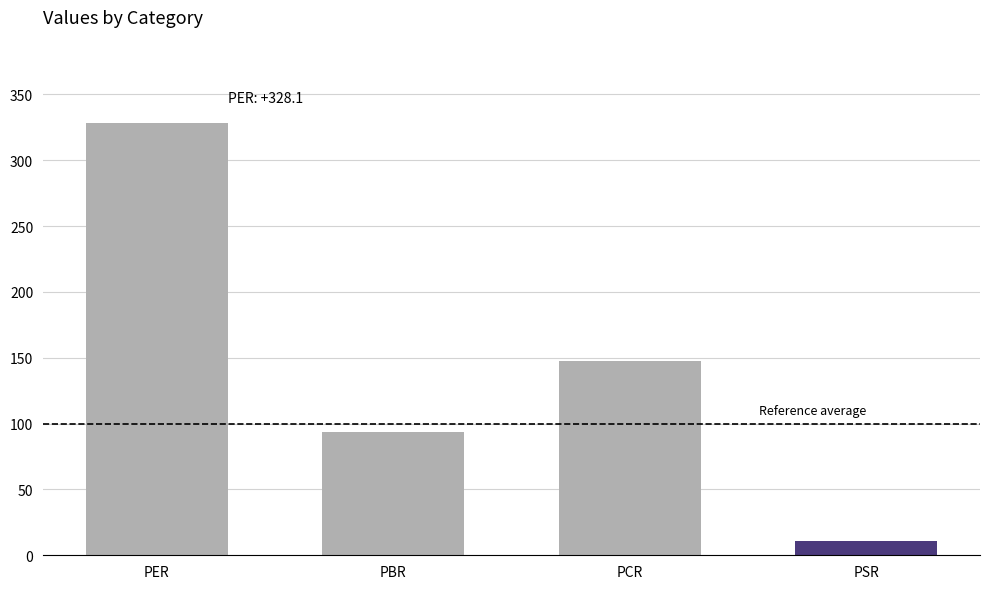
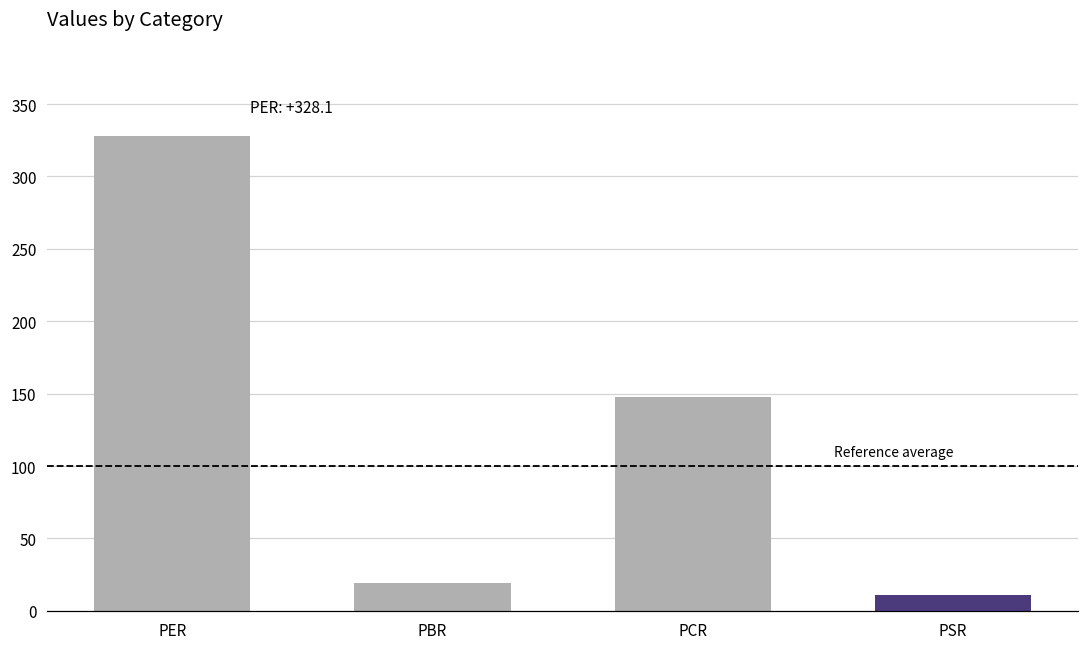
PBR: 94 -> 19
